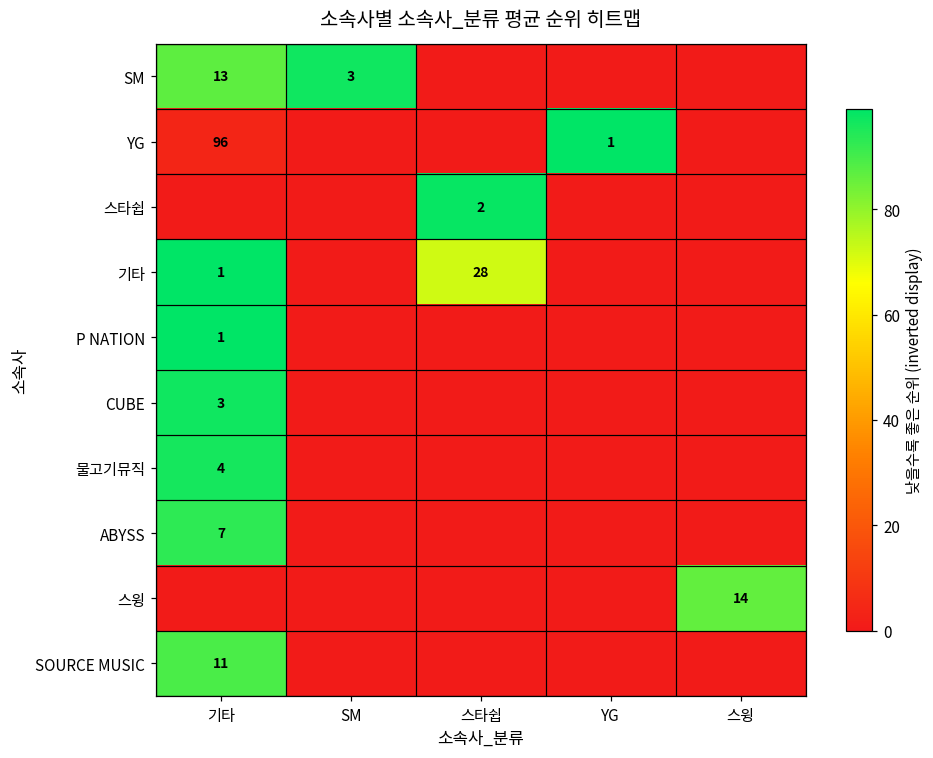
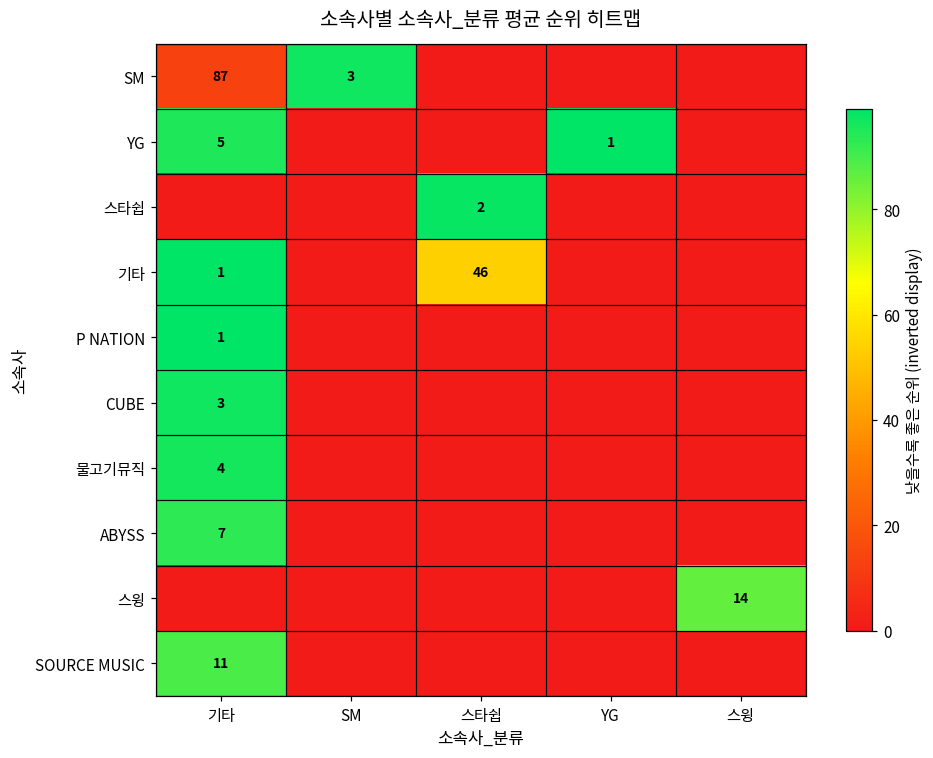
SM, 기타: 13 -> 87
YG, 기타: 96 -> 5
기타, 스타쉽: 28 -> 46
